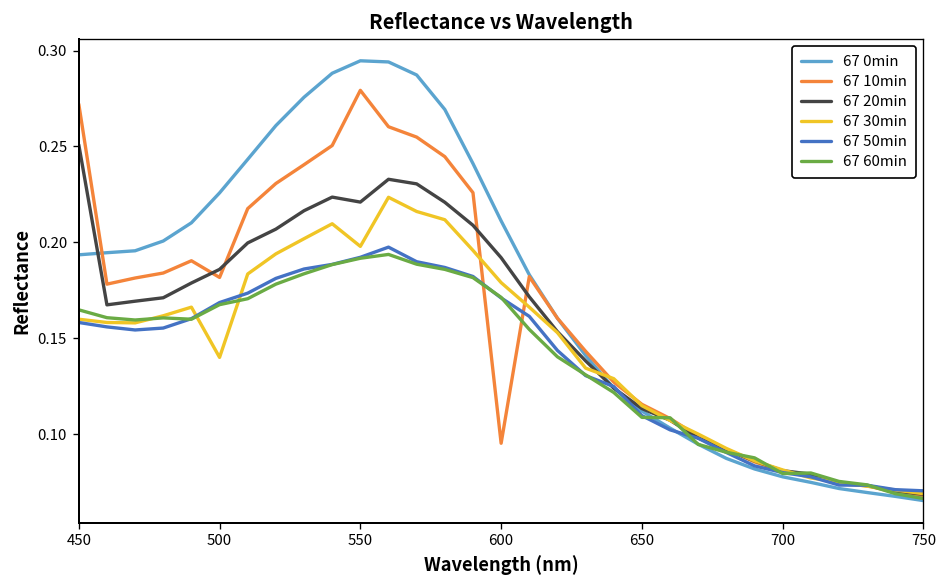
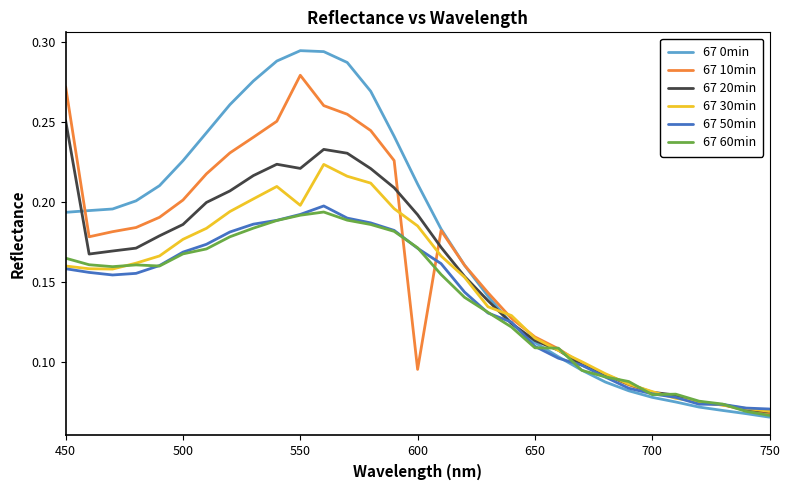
67 10min, 500: 0.182 -> 0.201
67 30min, 500: 0.140 -> 0.177
67 30min, 600: 0.179 -> 0.185
